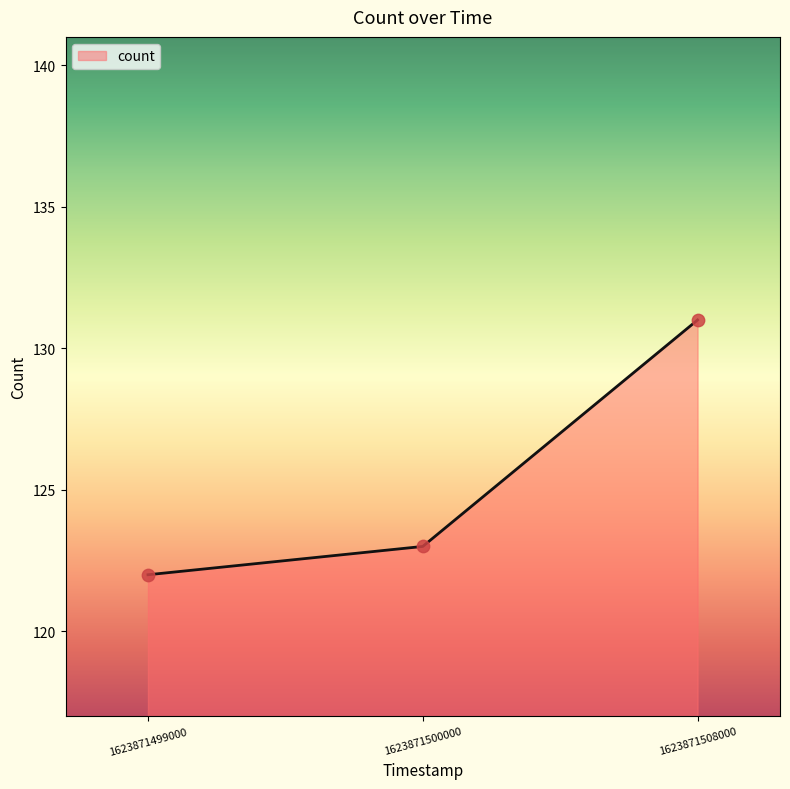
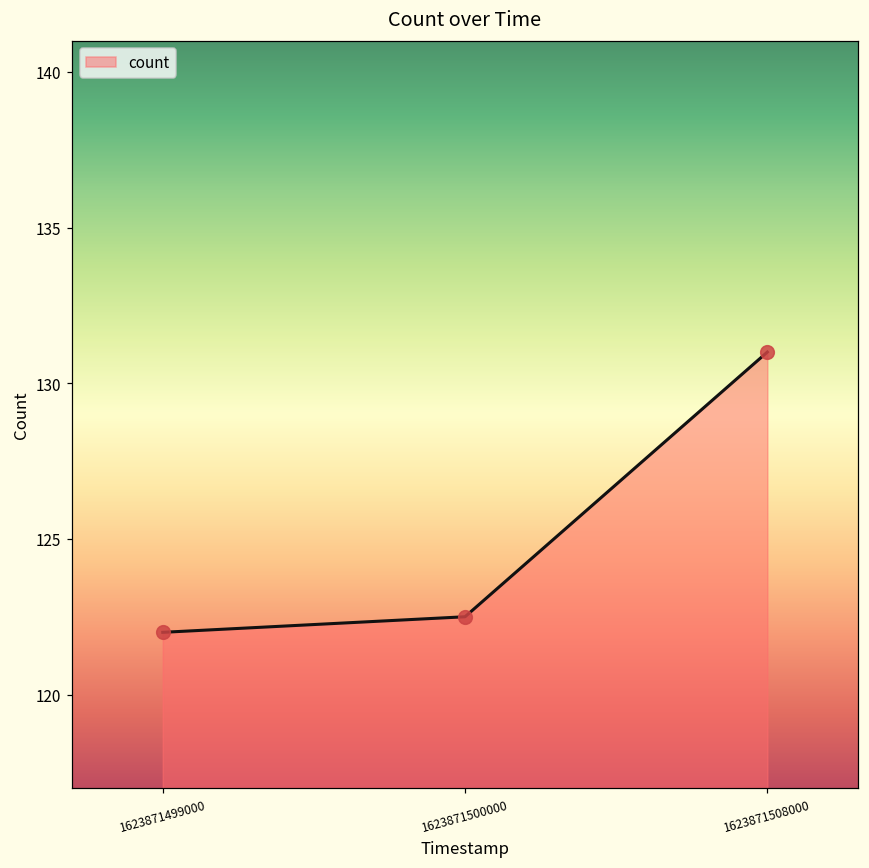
1623871500000: 123.0 -> 122.5
